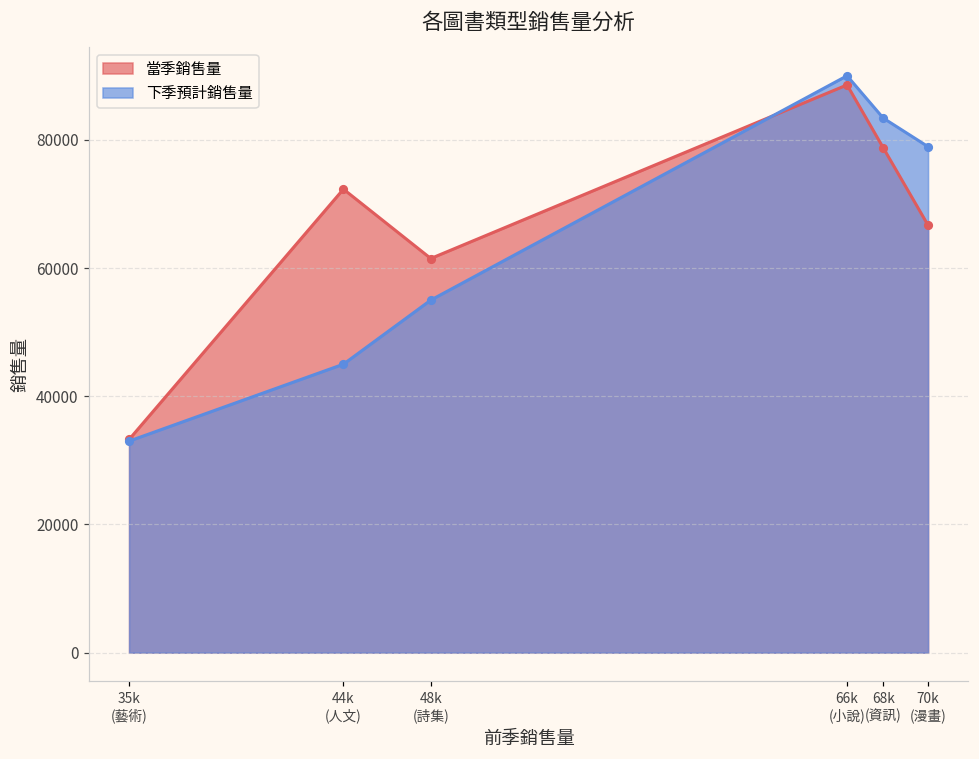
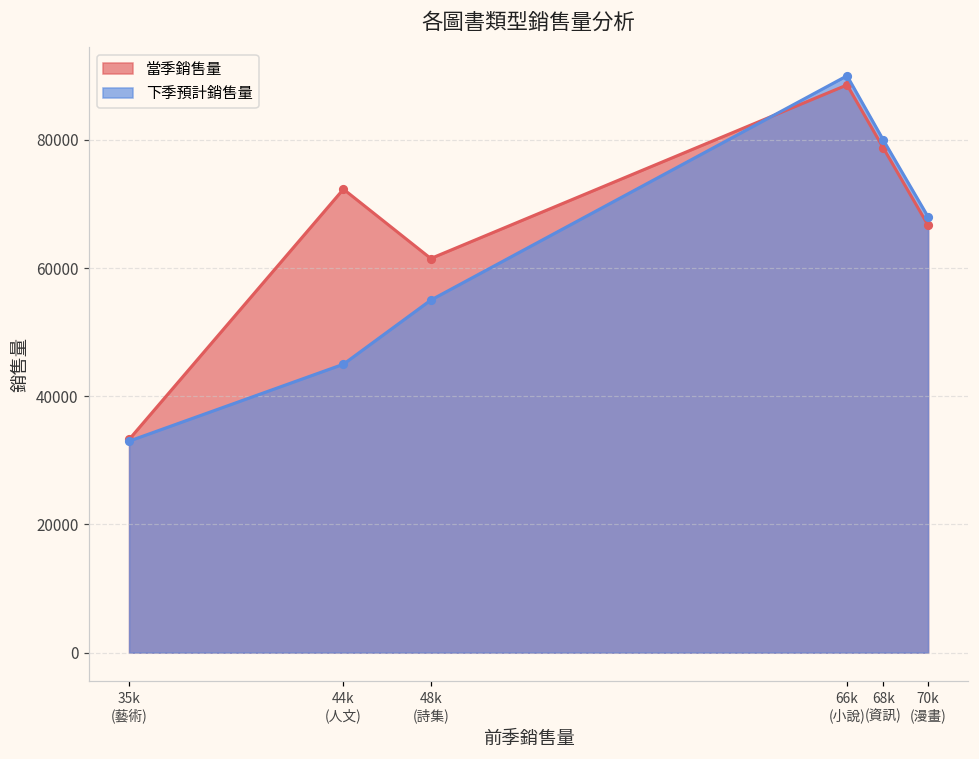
下季預計銷售量, 68k (資訊): 83000 -> 80000
下季預計銷售量, 70k (漫畫): 79000 -> 68000
